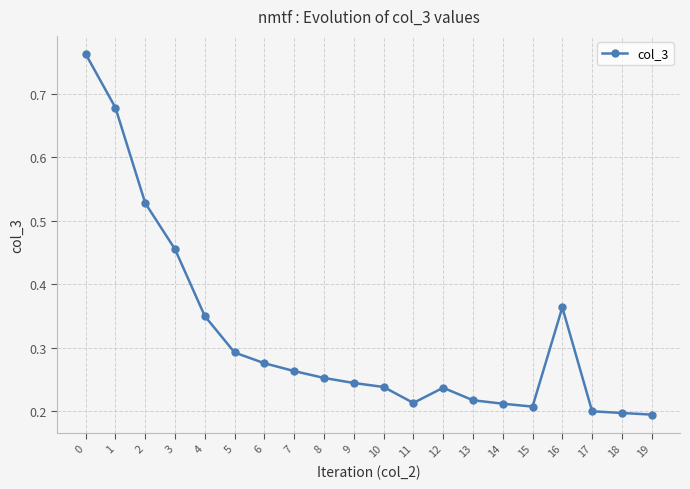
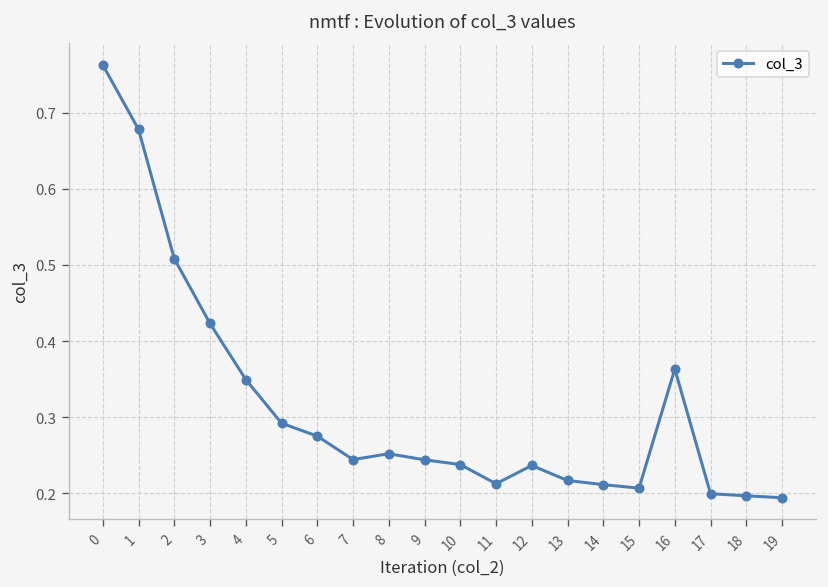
2: 0.53 -> 0.51
3: 0.45 -> 0.42
7: 0.26 -> 0.24
